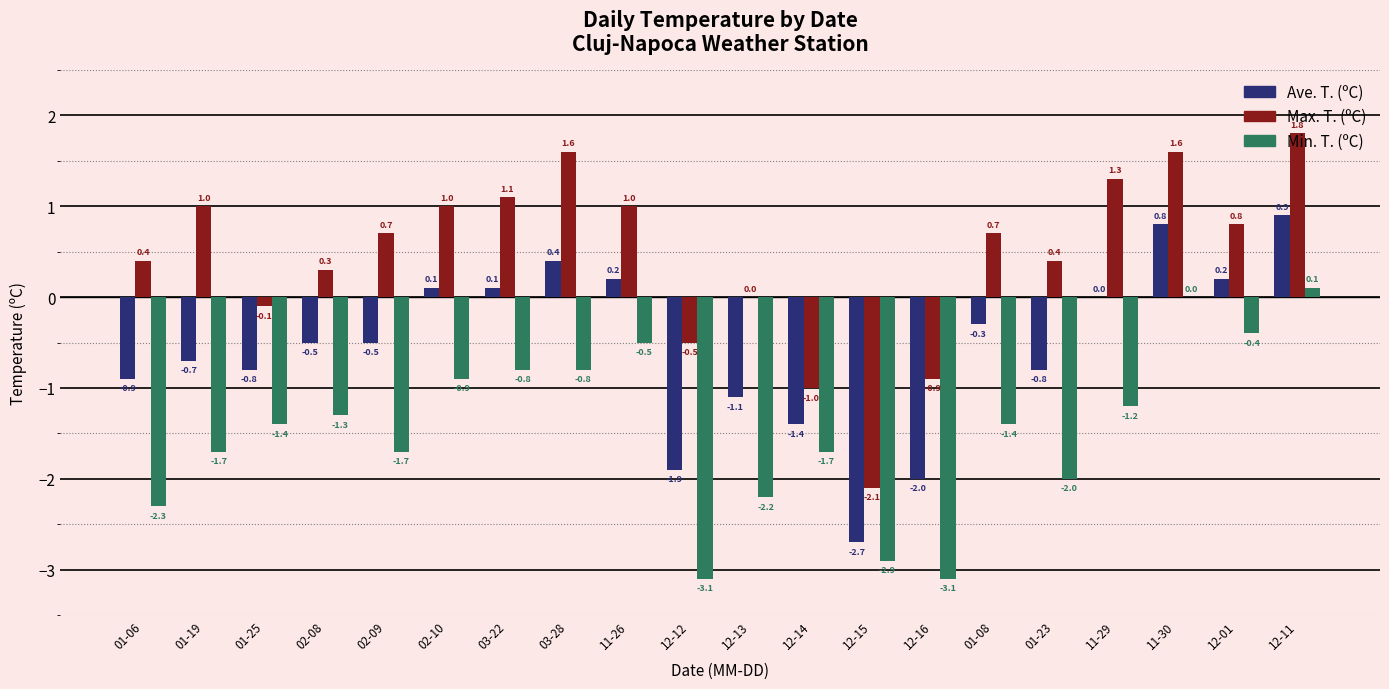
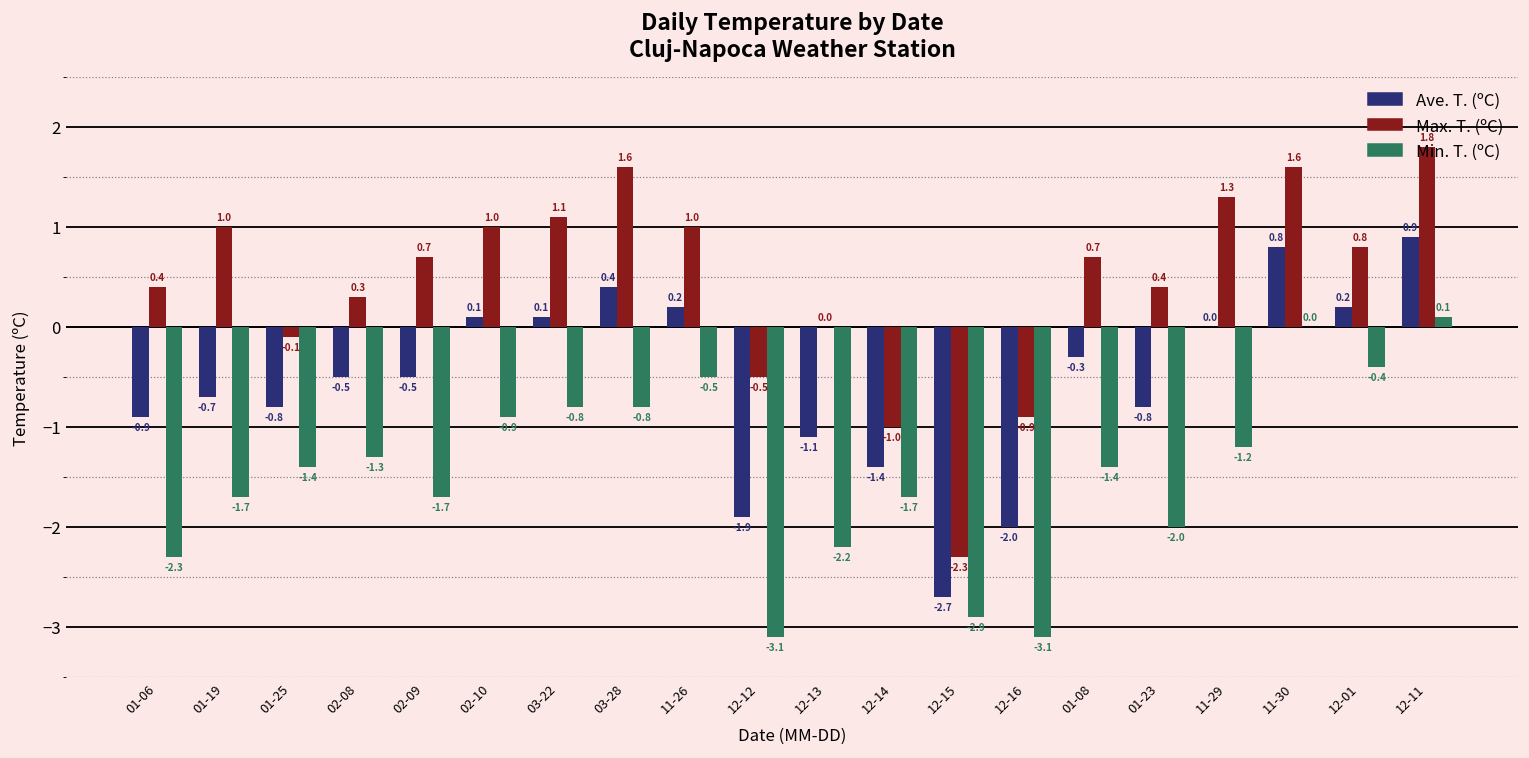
Max. T. (ºC), 12-15: -2.1 -> -2.3
